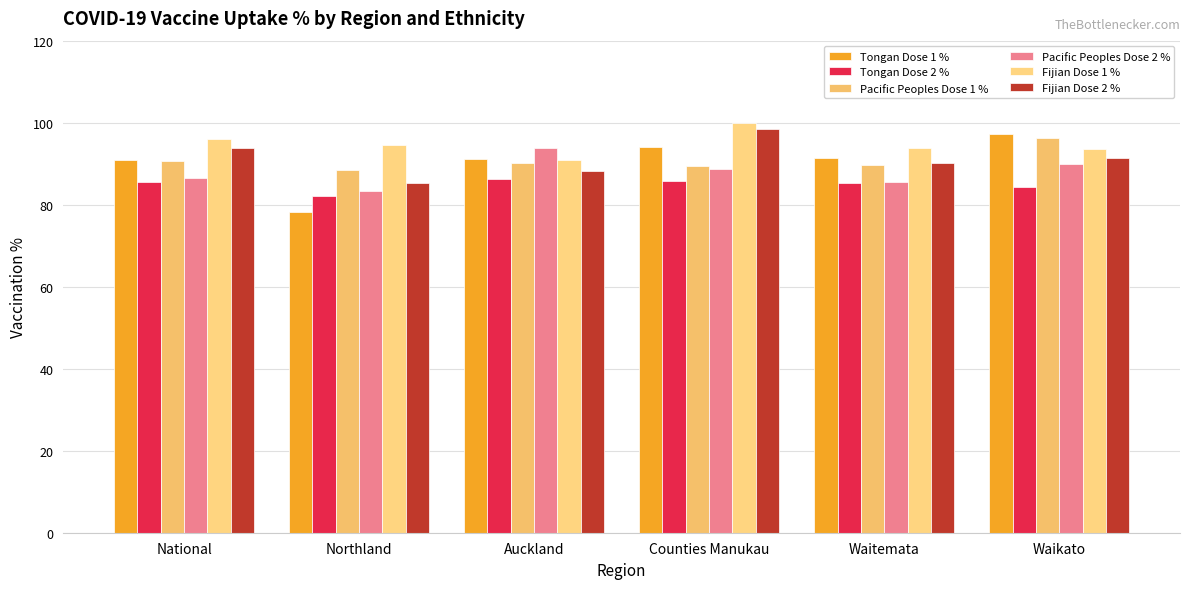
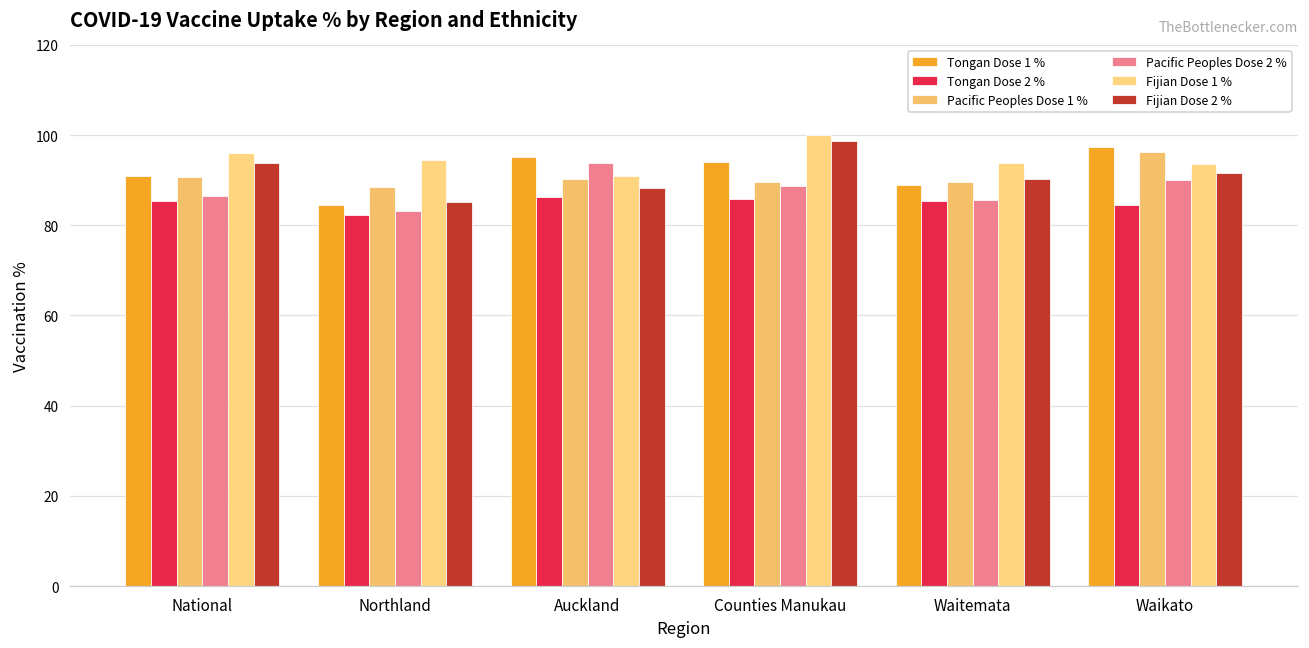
Tongan Dose 1 %, Northland: 78 -> 84
Tongan Dose 1 %, Auckland: 91 -> 95
Tongan Dose 1 %, Waitemata: 92 -> 89
